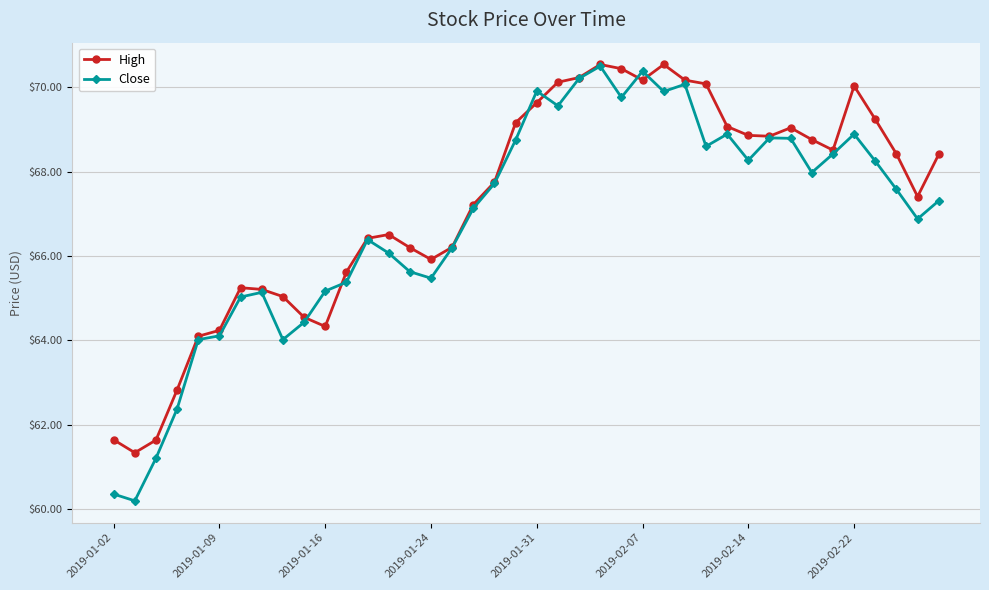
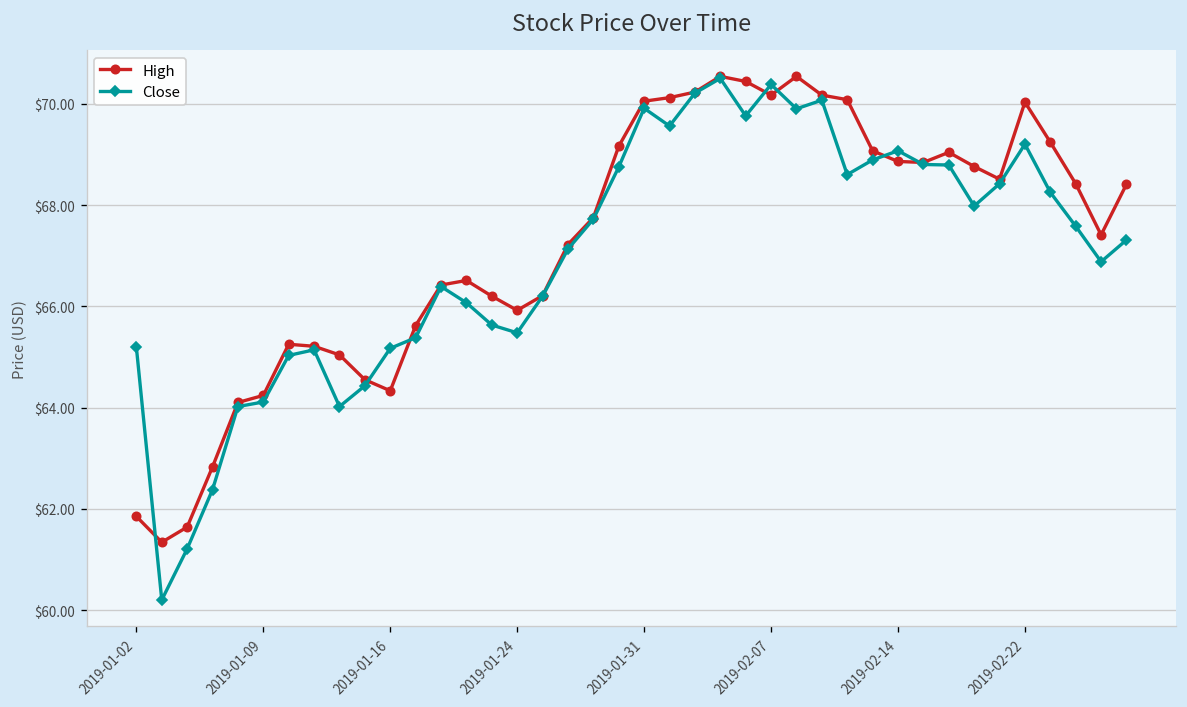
High, 2019-01-02: $61.6 -> $61.8
Close, 2019-01-02: $60.4 -> $65.2
High, 2019-01-31: $69.6 -> $70.1
Close, 2019-02-14: $68.3 -> $69.1
Close, 2019-02-22: $68.9 -> $69.2
